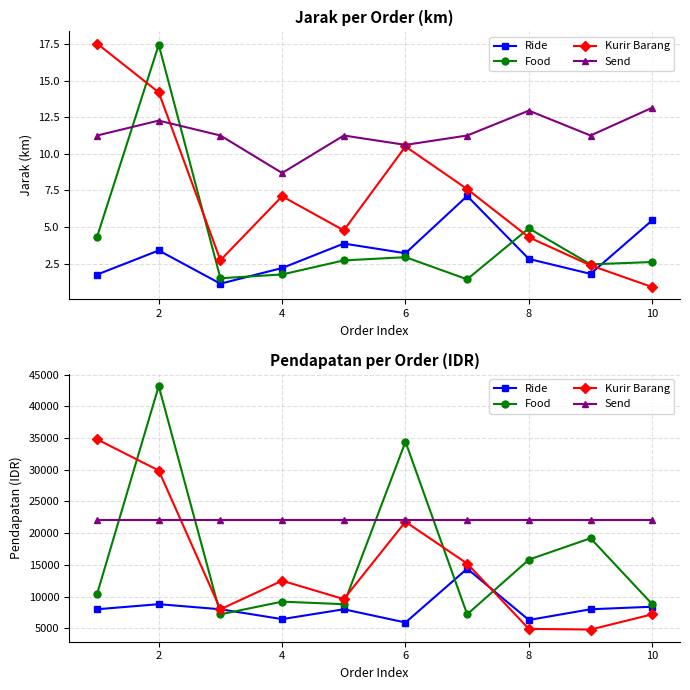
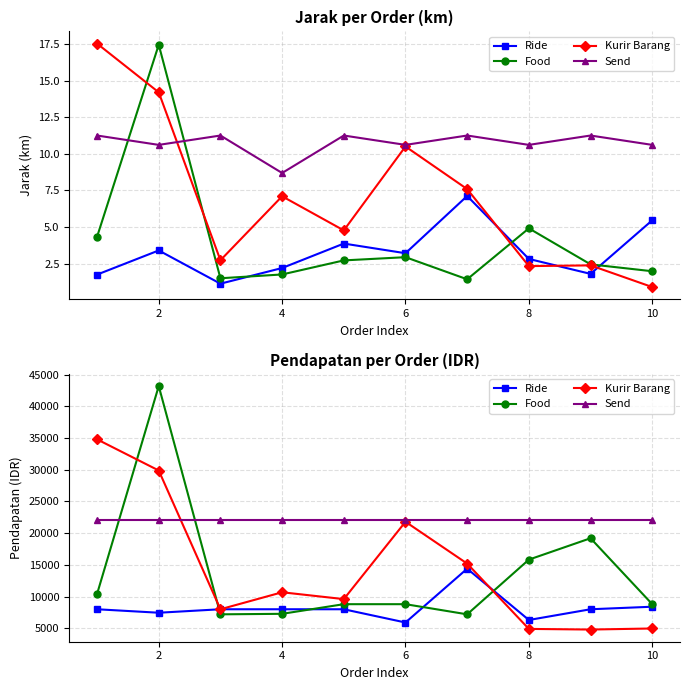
Jarak per Order (km), Send, 2: 12.3 -> 10.6
Jarak per Order (km), Kurir Barang, 8: 4.3 -> 2.3
Jarak per Order (km), Send, 8: 13.0 -> 10.6
Jarak per Order (km), Food, 10: 2.6 -> 2.0
Jarak per Order (km), Send, 10: 13.2 -> 10.6
Pendapatan per Order (IDR), Ride, 2: 9000 -> 7000
Pendapatan per Order (IDR), Ride, 4: 6000 -> 8000
Pendapatan per Order (IDR), Food, 4: 9000 -> 7000
Pendapatan per Order (IDR), Kurir Barang, 4: 13000 -> 11000
Pendapatan per Order (IDR), Food, 6: 34000 -> 9000
Pendapatan per Order (IDR), Kurir Barang, 10: 7000 -> 5000
